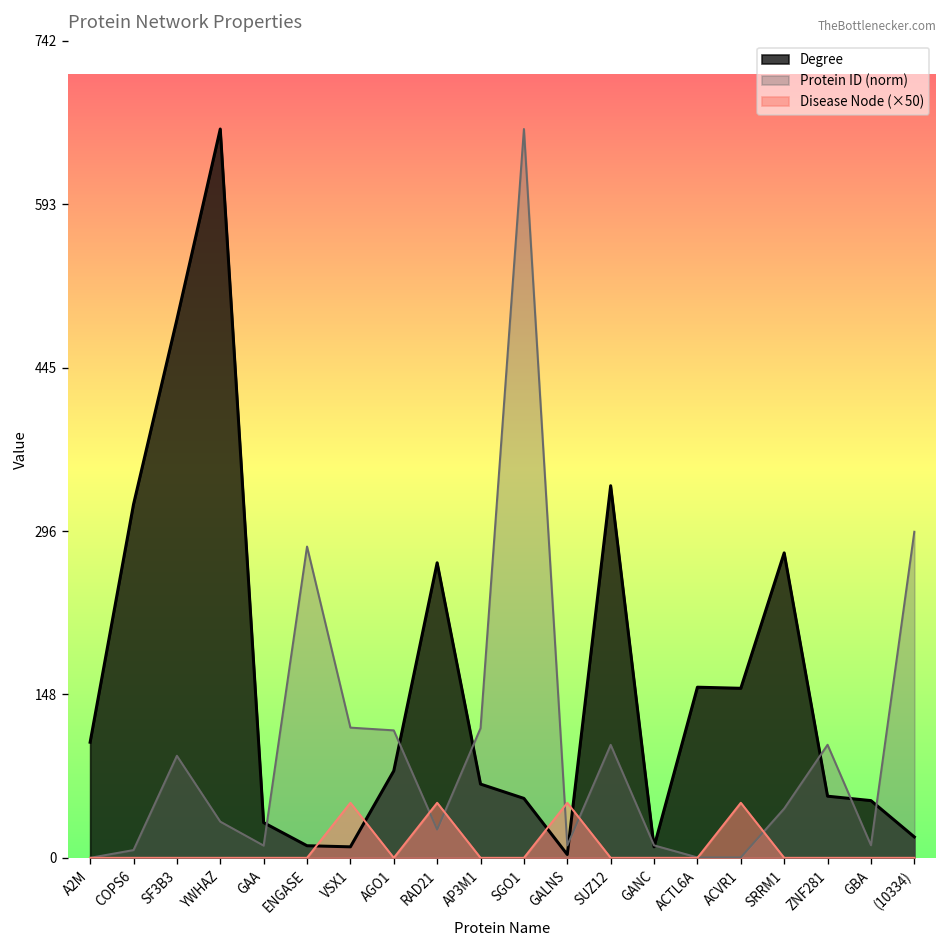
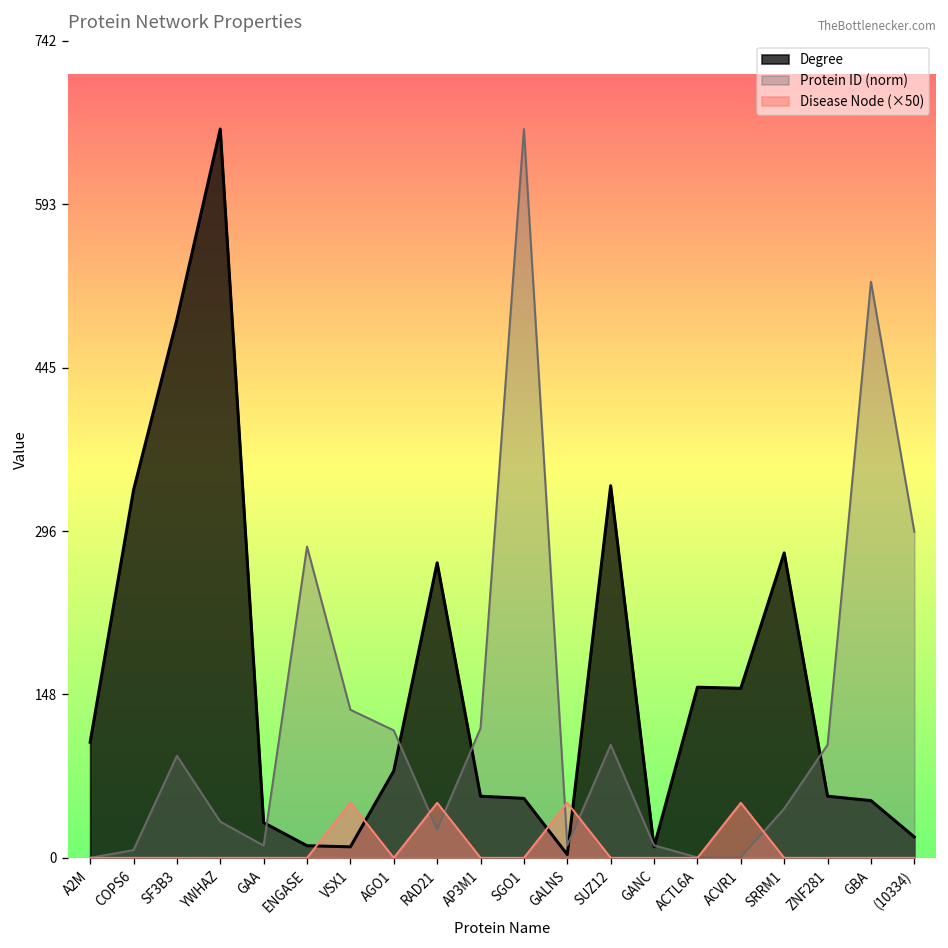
Degree, COPS6: 320 -> 330
Protein ID (norm), VSX1: 120 -> 130
Degree, AP3M1: 70 -> 60
Protein ID (norm), GBA: 10 -> 520
